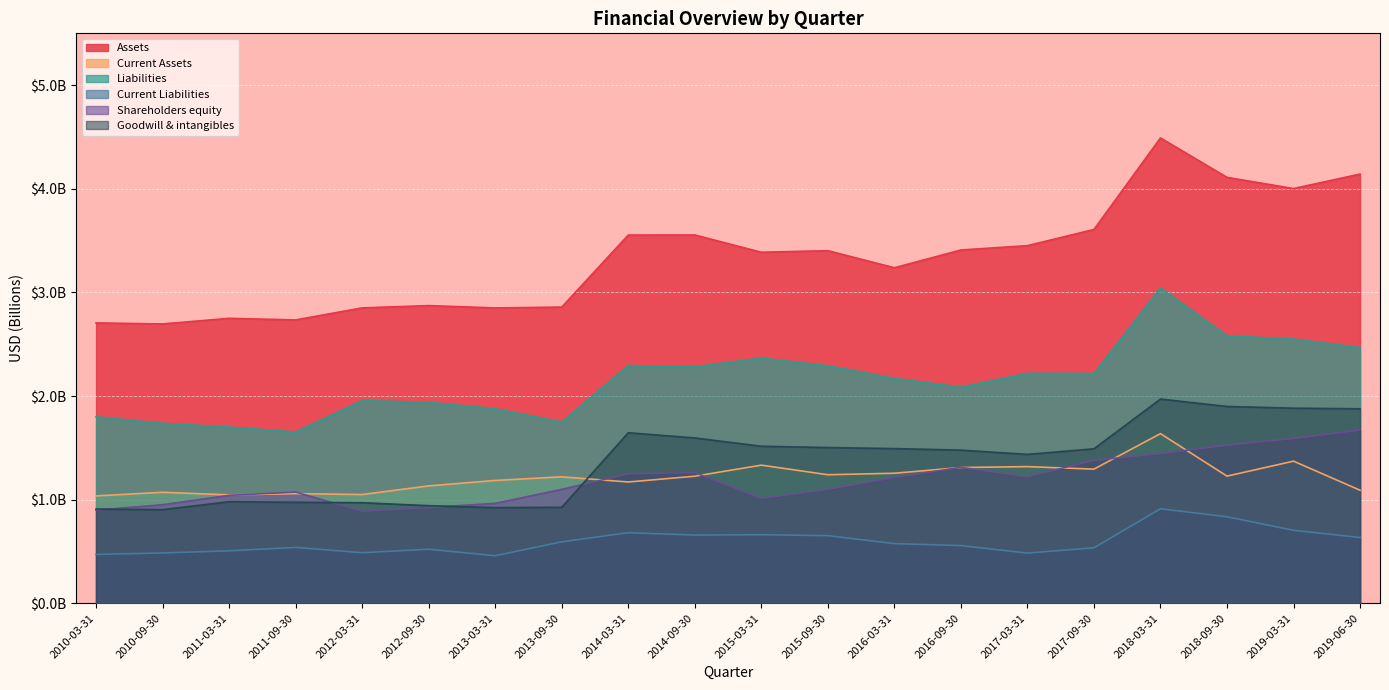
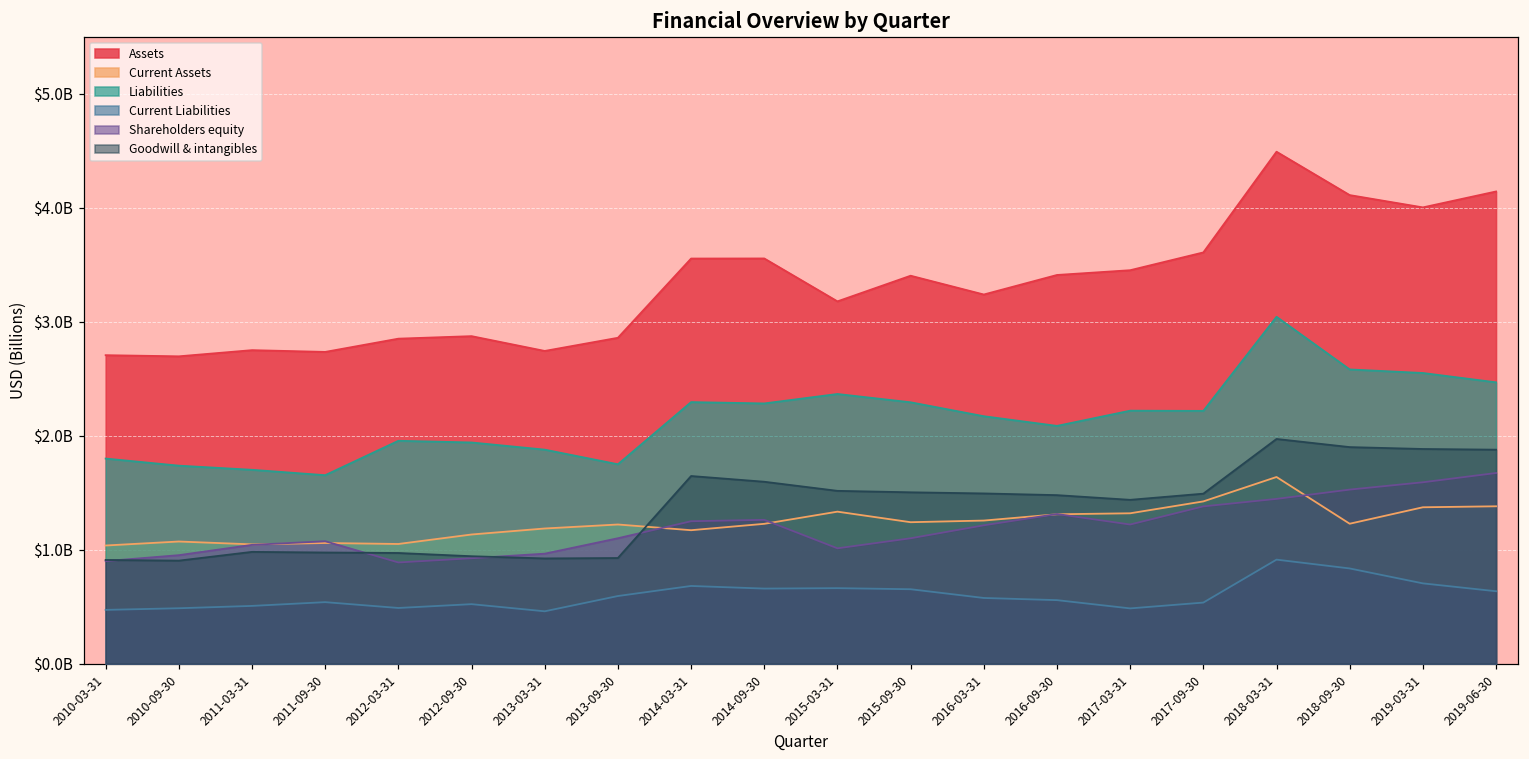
Assets, 2013-03-31: $2850000000 -> $2740000000
Assets, 2015-03-31: $3390000000 -> $3180000000
Current Assets, 2017-09-30: $1290000000 -> $1420000000
Current Assets, 2019-06-30: $1090000000 -> $1380000000
